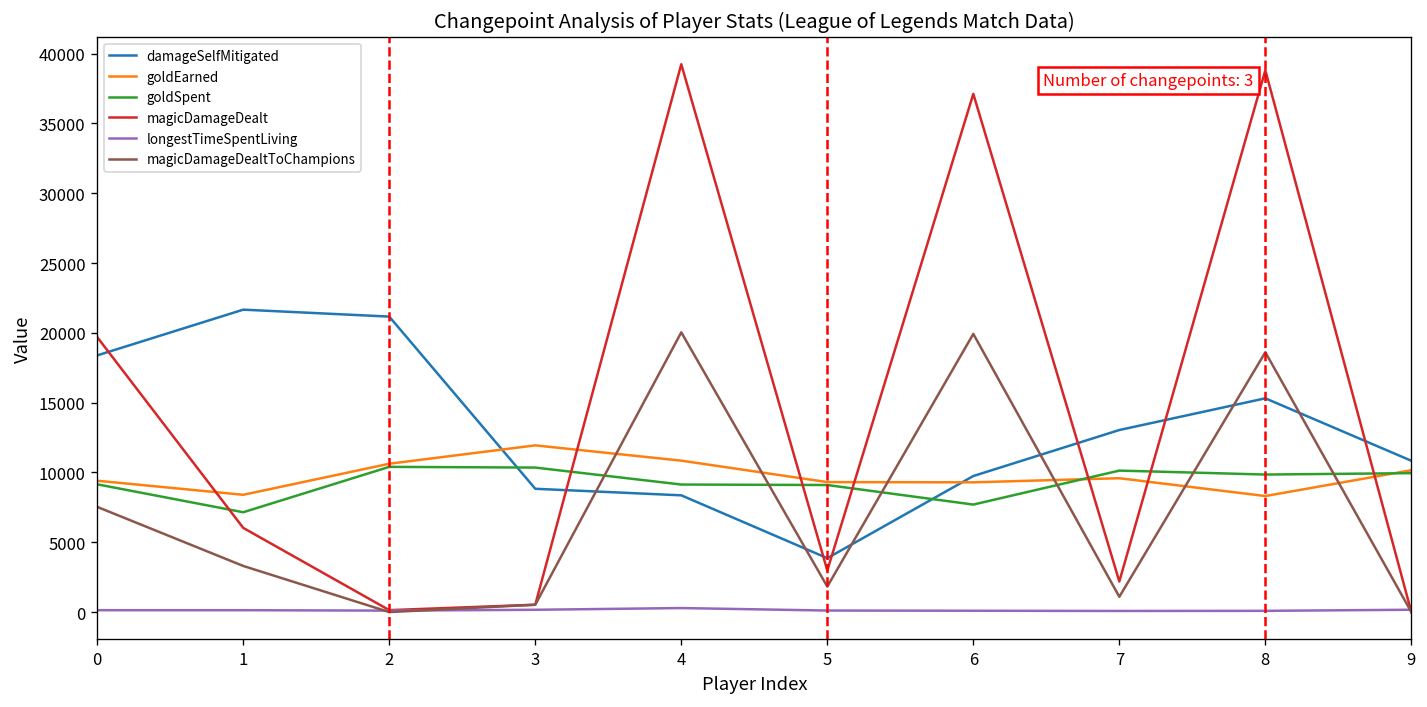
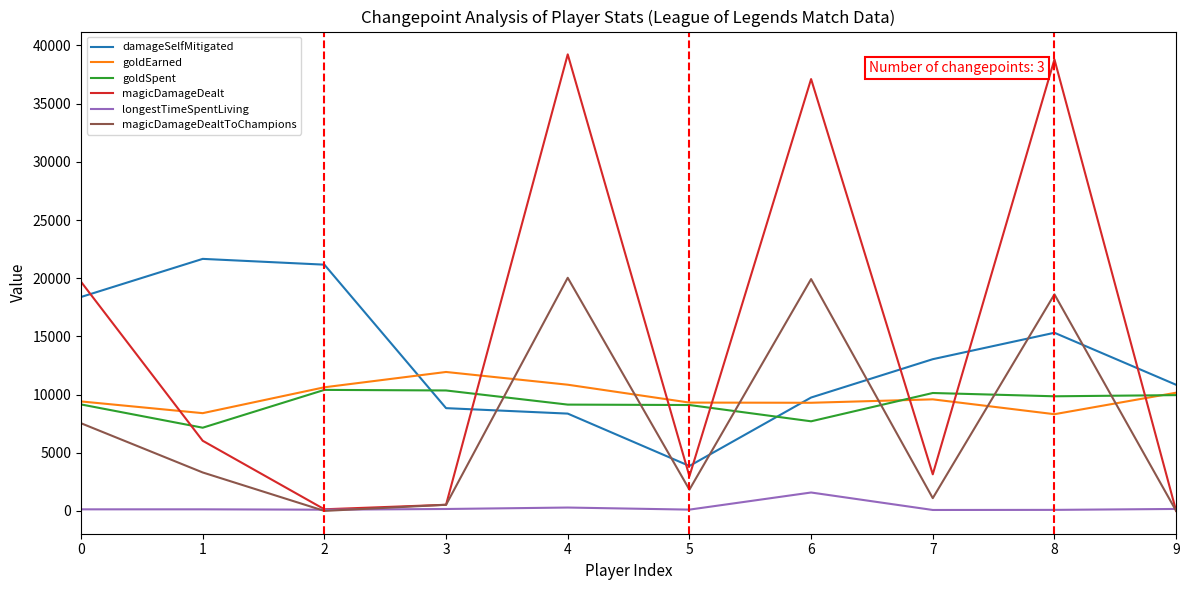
longestTimeSpentLiving, 6: 100 -> 1600
magicDamageDealt, 7: 2200 -> 3100
